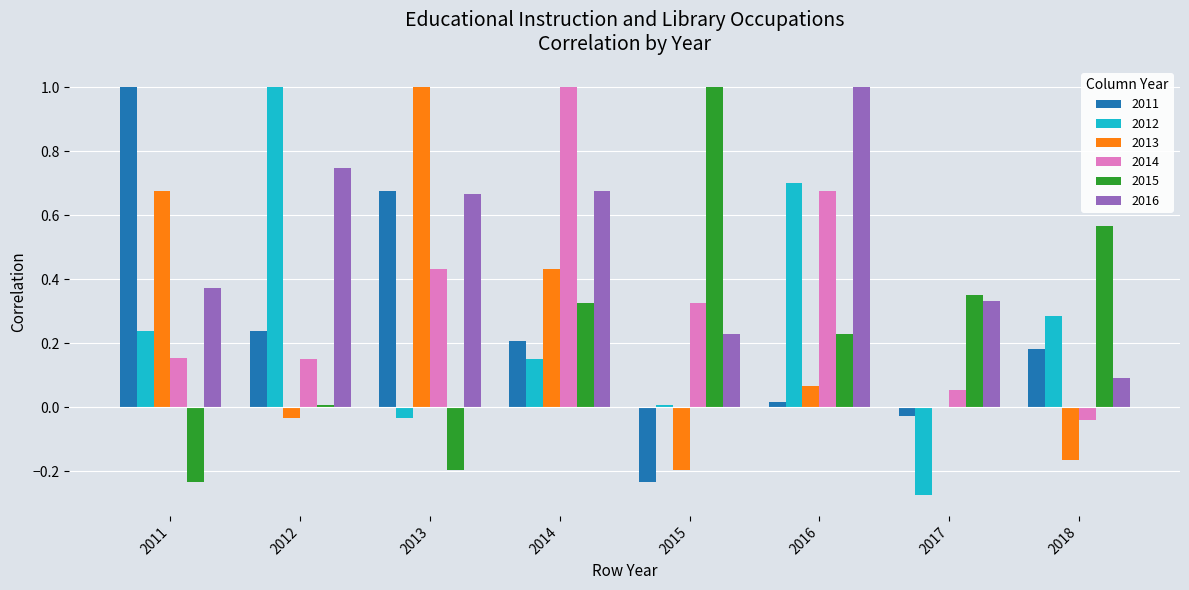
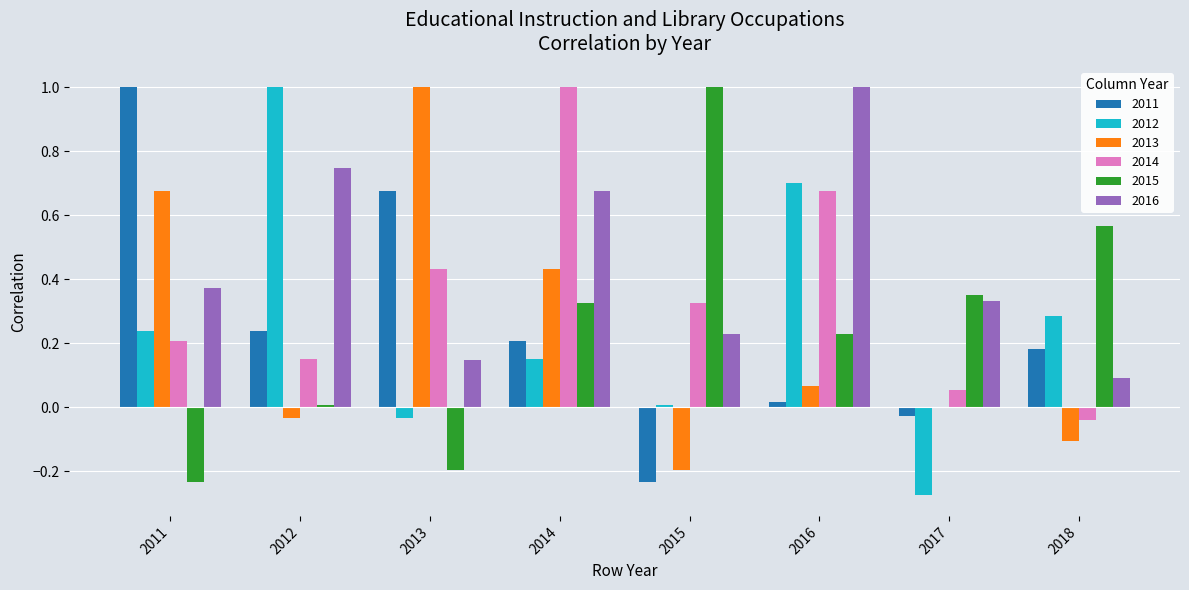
2014, 2011: 0.15 -> 0.21
2016, 2013: 0.67 -> 0.15
2013, 2018: -0.17 -> -0.11
